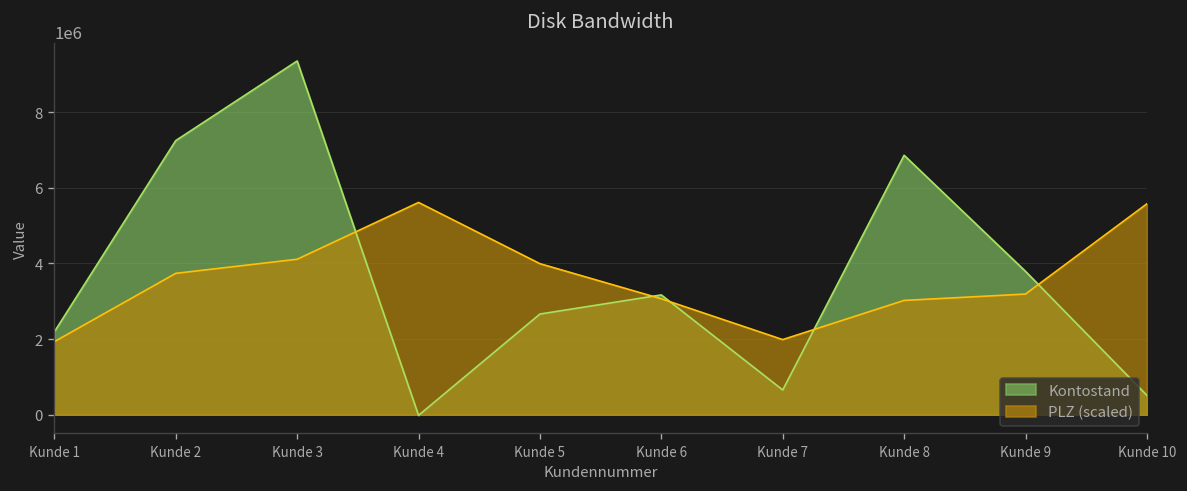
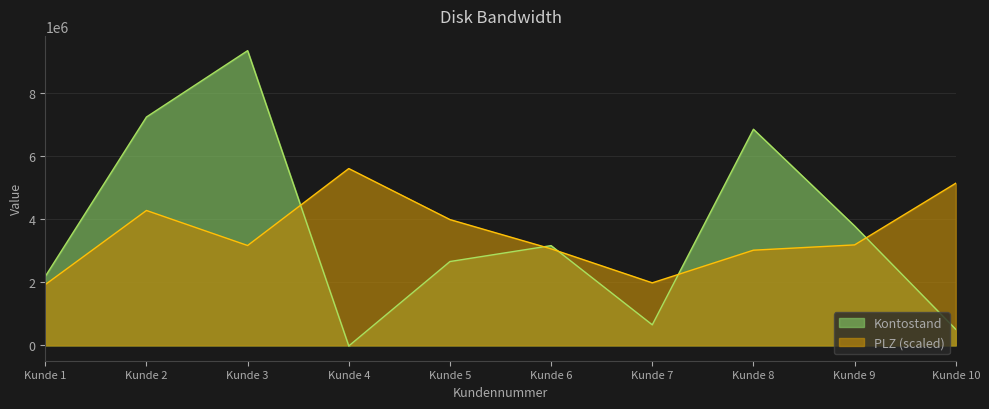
PLZ (scaled), Kunde 2: 3700000 -> 4300000
PLZ (scaled), Kunde 3: 4100000 -> 3200000
PLZ (scaled), Kunde 10: 5600000 -> 5100000
